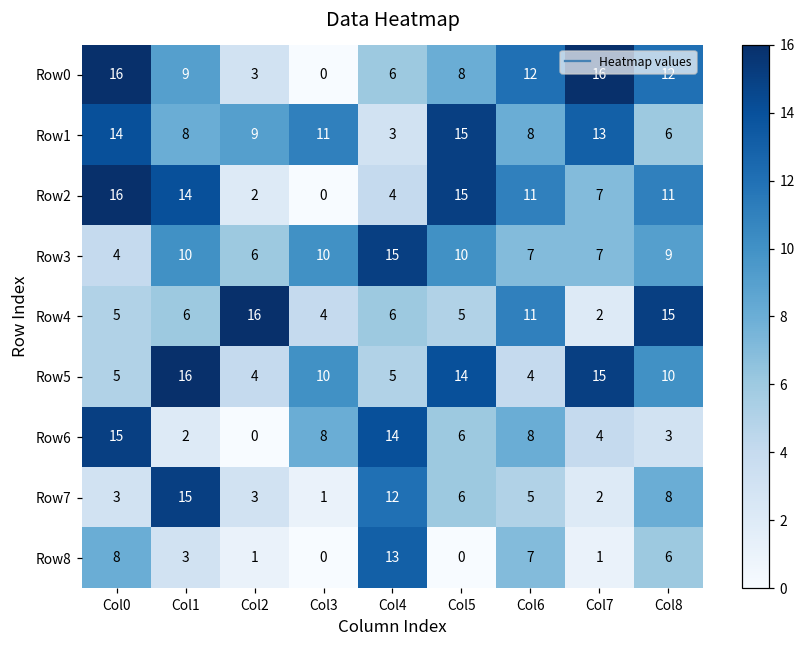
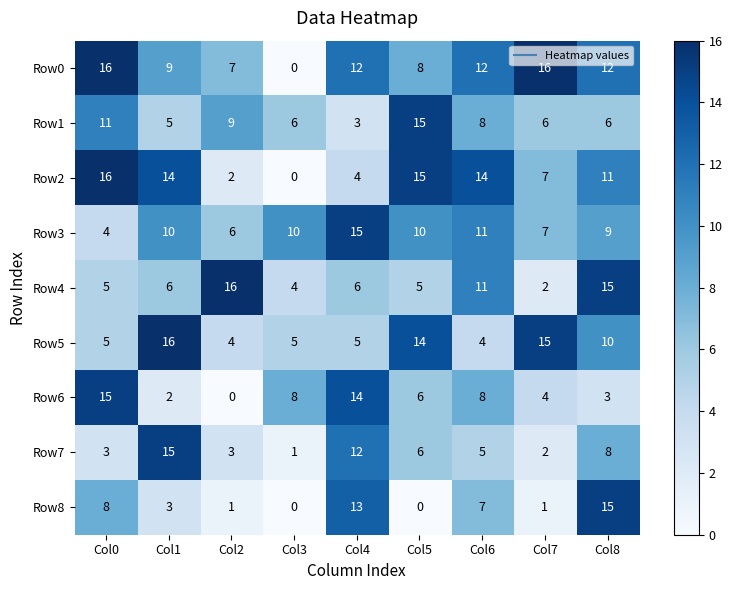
Row0, Col2: 3 -> 7
Row0, Col4: 6 -> 12
Row1, Col0: 14 -> 11
Row1, Col1: 8 -> 5
Row1, Col3: 11 -> 6
Row1, Col7: 13 -> 6
Row2, Col6: 11 -> 14
Row3, Col6: 7 -> 11
Row5, Col3: 10 -> 5
Row8, Col8: 6 -> 15
